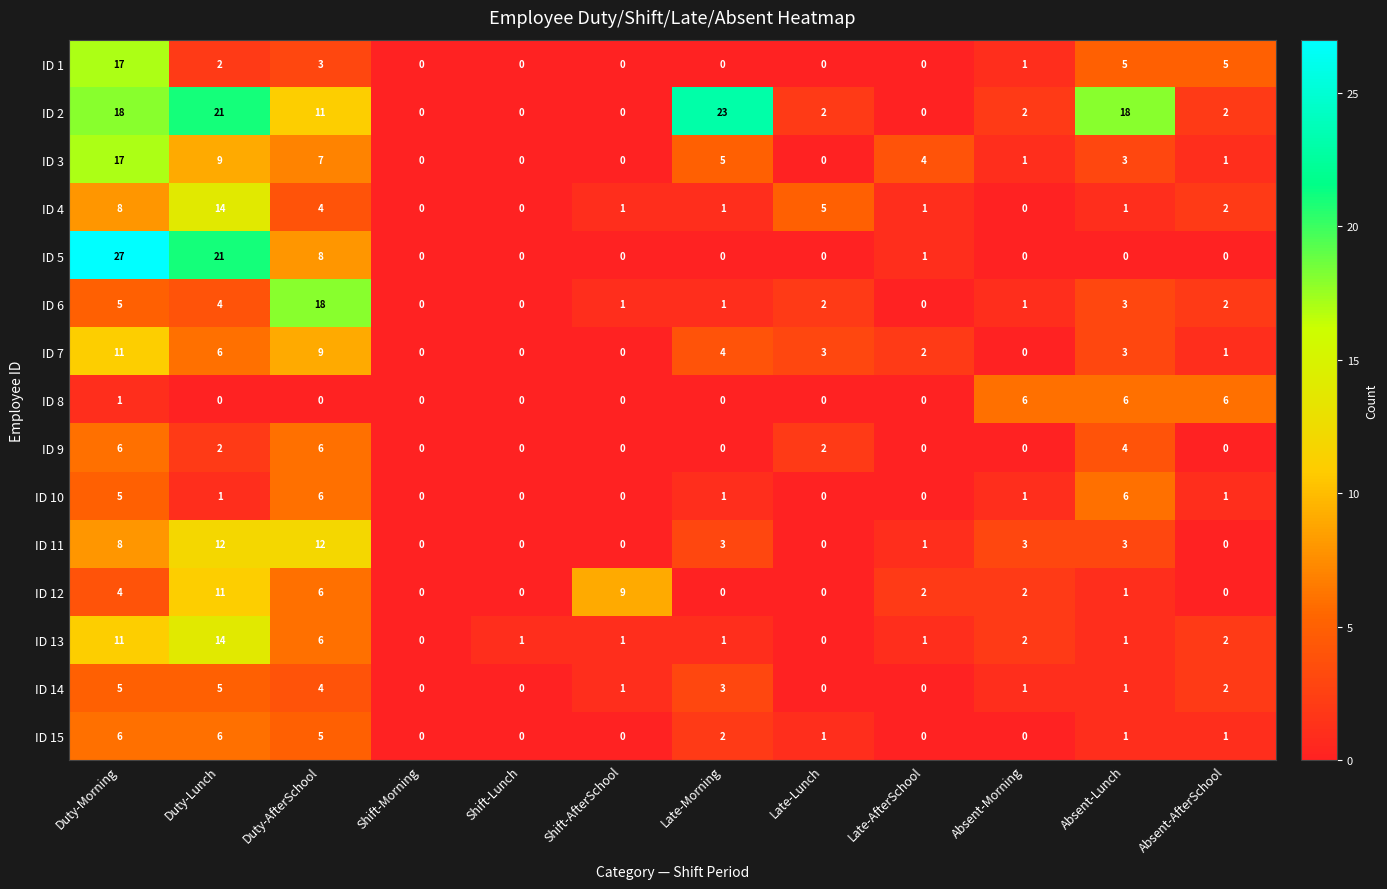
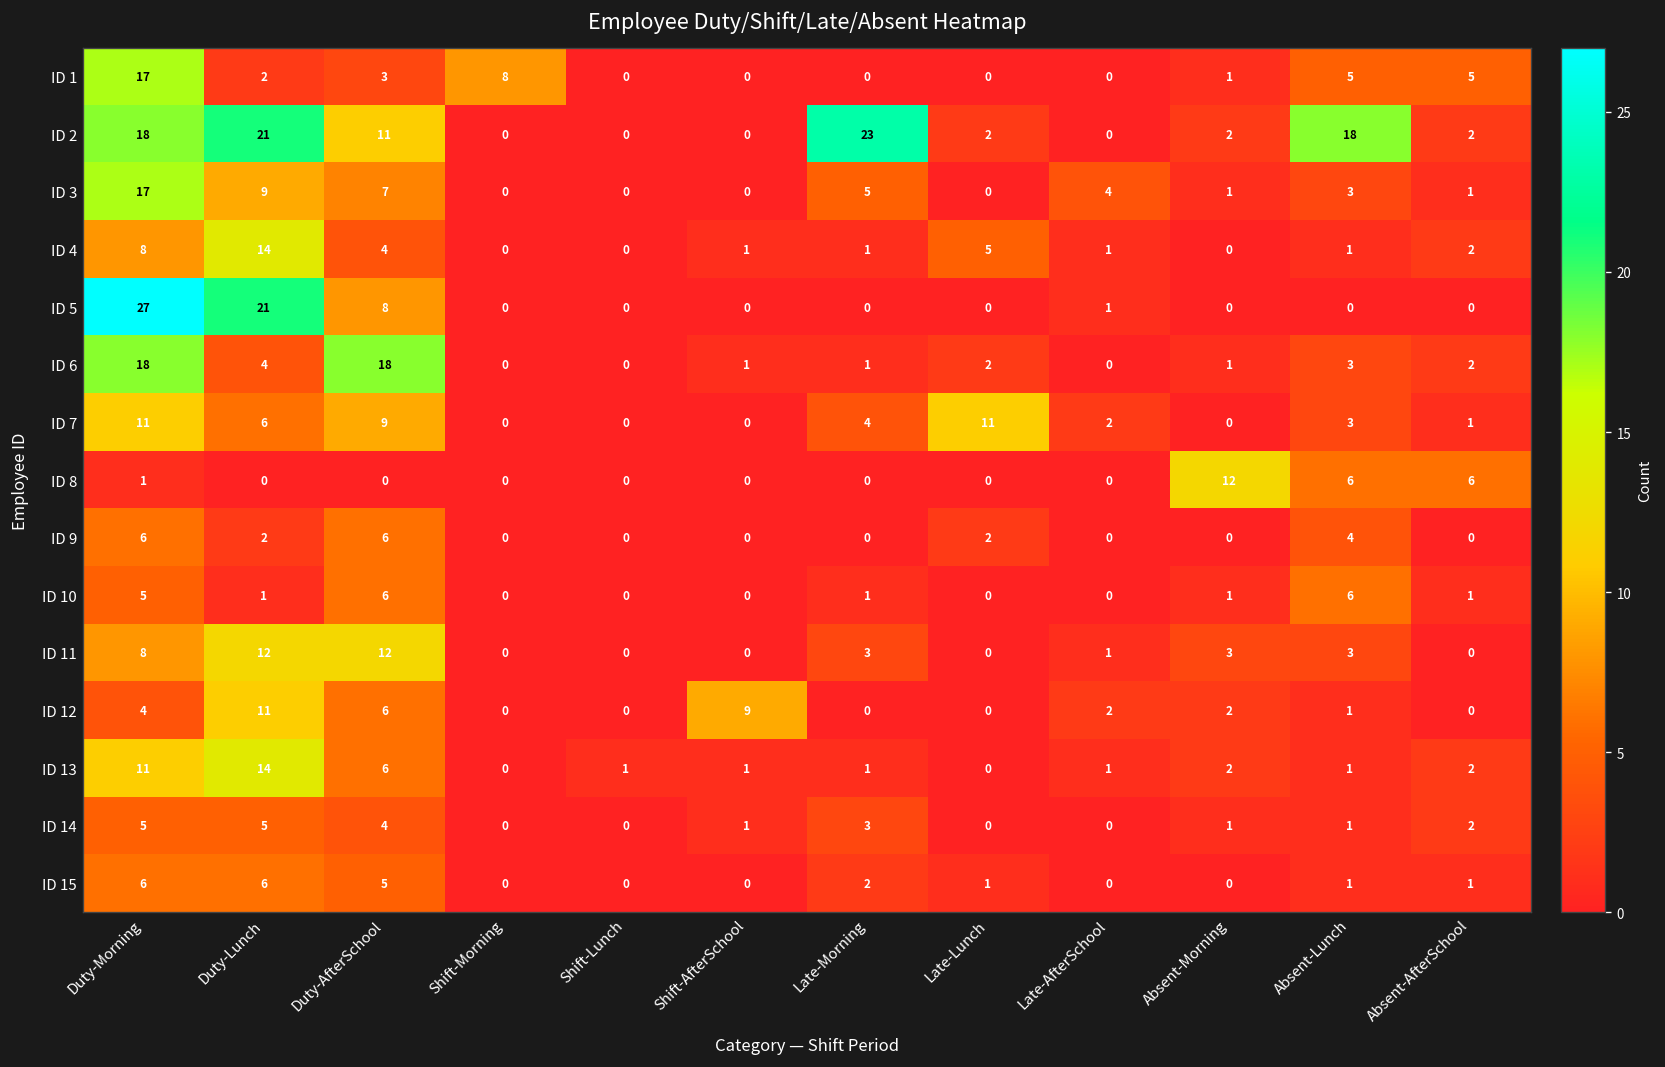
ID 1, Shift-Morning: 0 -> 8
ID 6, Duty-Morning: 5 -> 18
ID 7, Late-Lunch: 3 -> 11
ID 8, Absent-Morning: 6 -> 12
